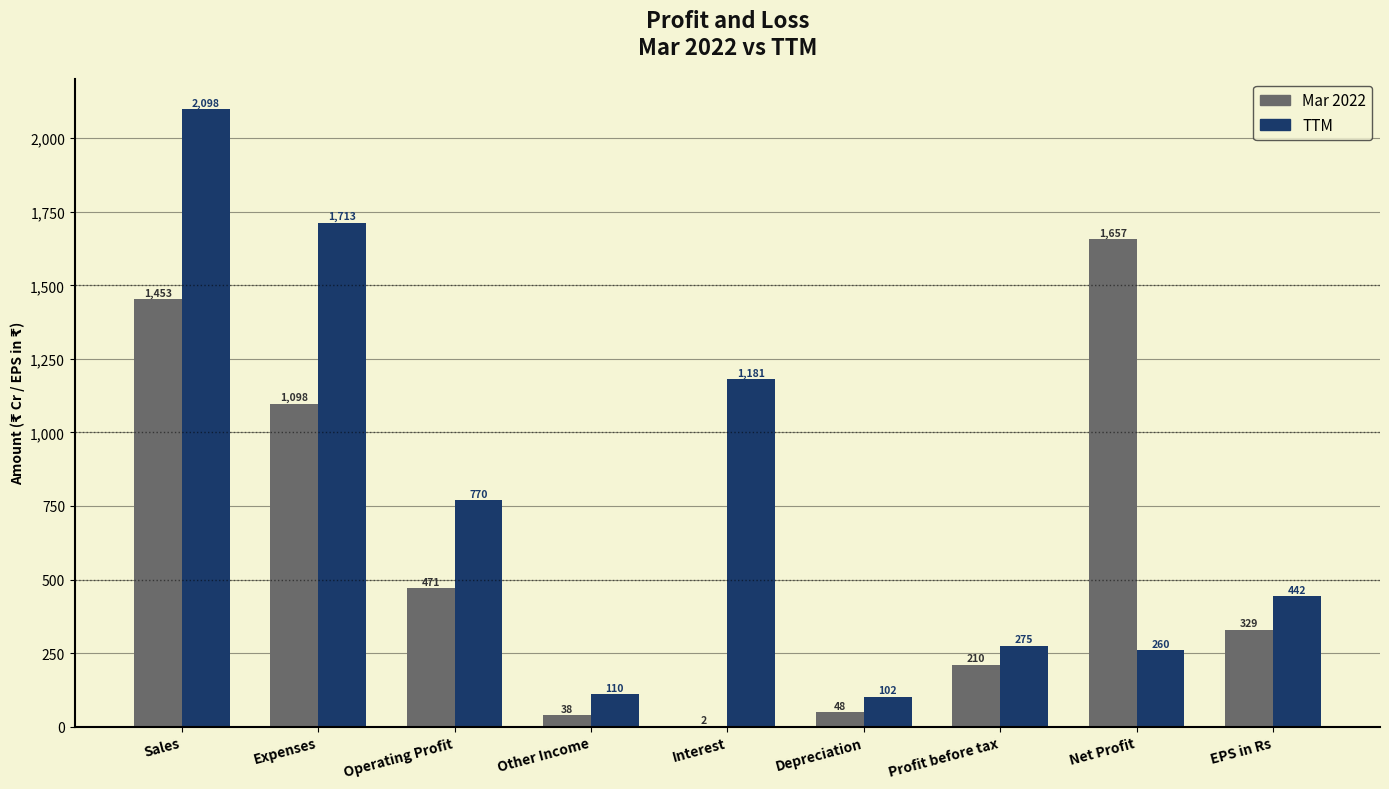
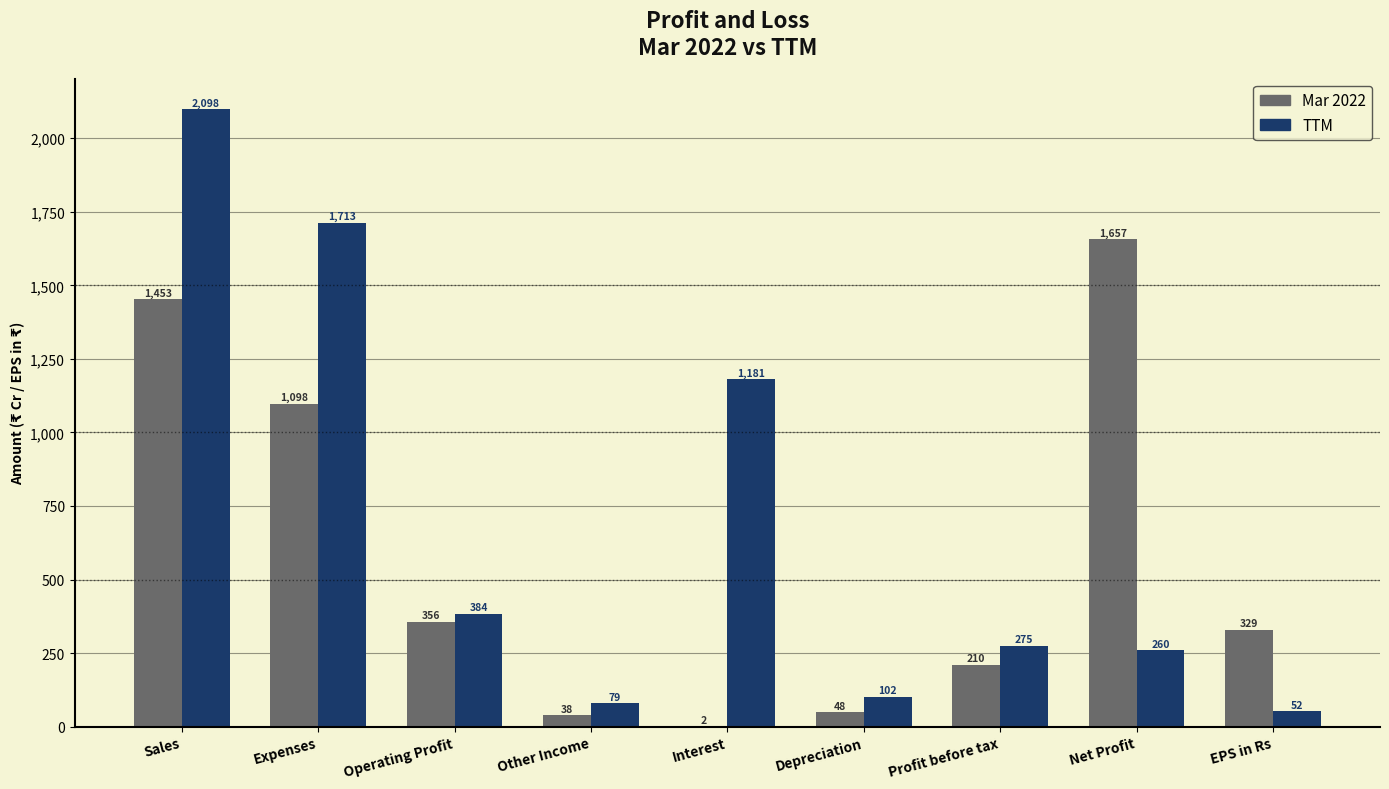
Mar 2022, Operating Profit: 471 -> 356
TTM, Operating Profit: 770 -> 384
TTM, Other Income: 110 -> 79
TTM, EPS in Rs: 442 -> 52
